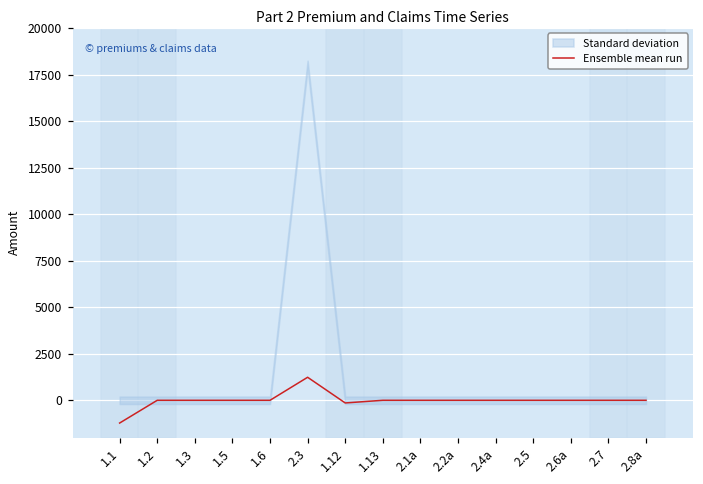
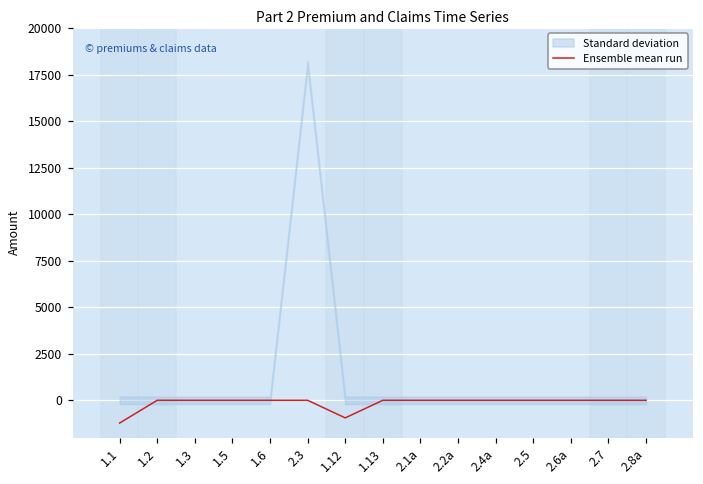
Ensemble mean run, 2.3: 1200 -> 0
Ensemble mean run, 1.12: -100 -> -900
